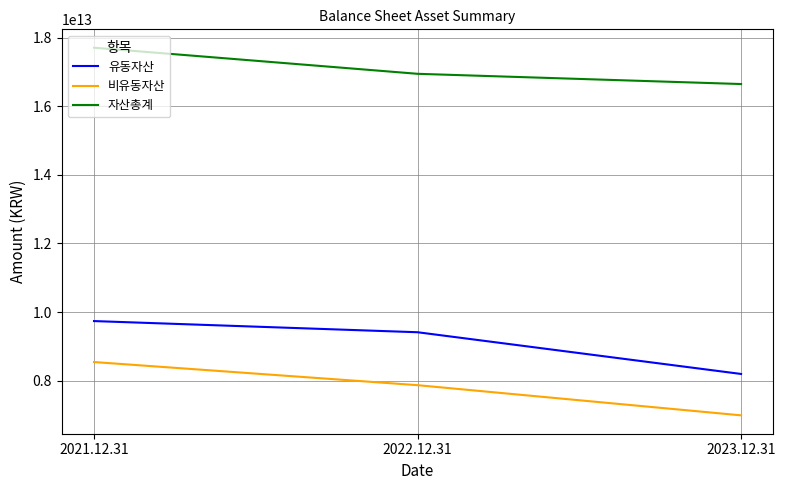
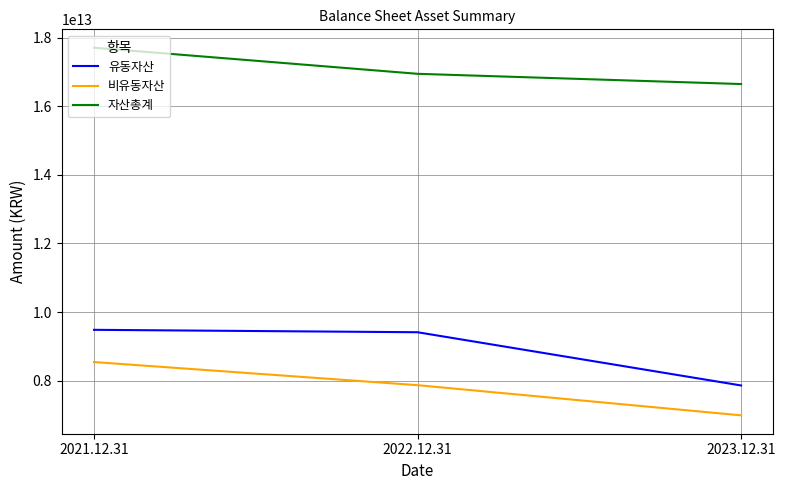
유동자산, 2021.12.31: 9700000000000 -> 9500000000000
유동자산, 2023.12.31: 8200000000000 -> 7900000000000
